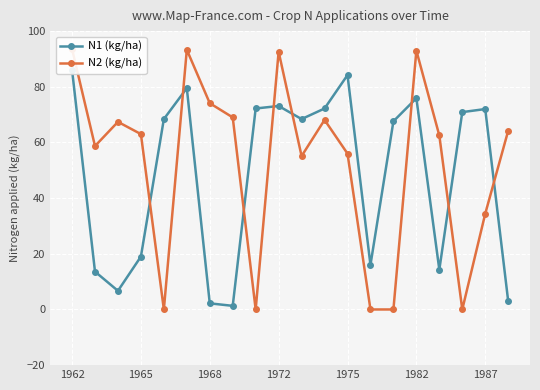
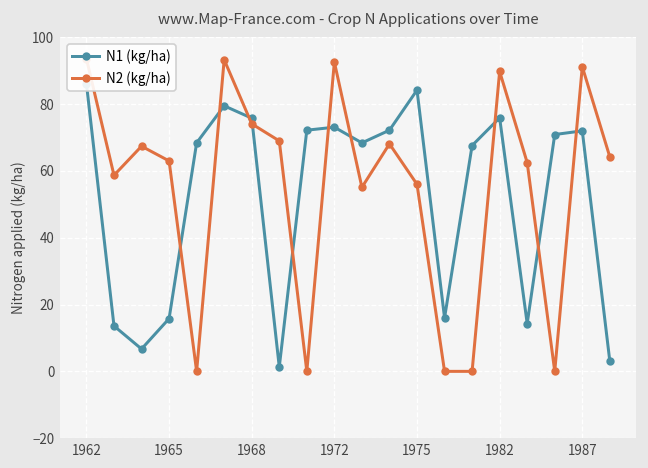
N1 (kg/ha), 1965: 19 -> 16
N1 (kg/ha), 1968: 2 -> 76
N2 (kg/ha), 1982: 93 -> 90
N2 (kg/ha), 1987: 34 -> 91
